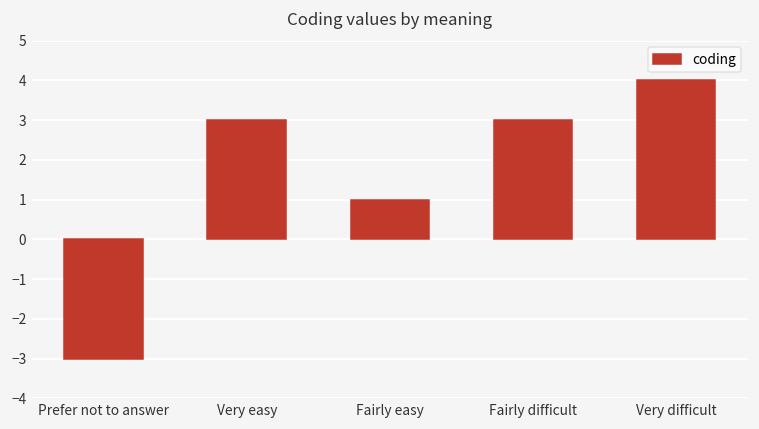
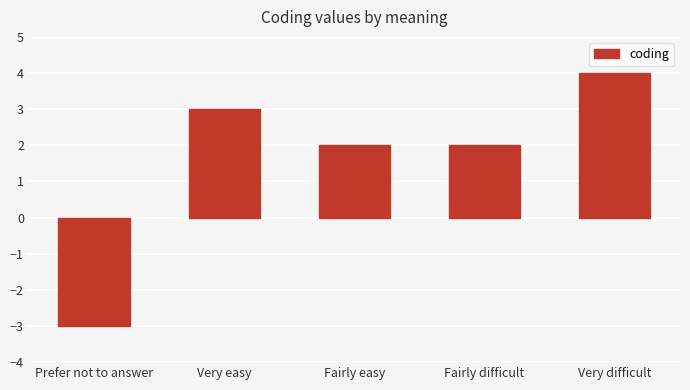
Fairly easy: 1 -> 2
Fairly difficult: 3 -> 2
